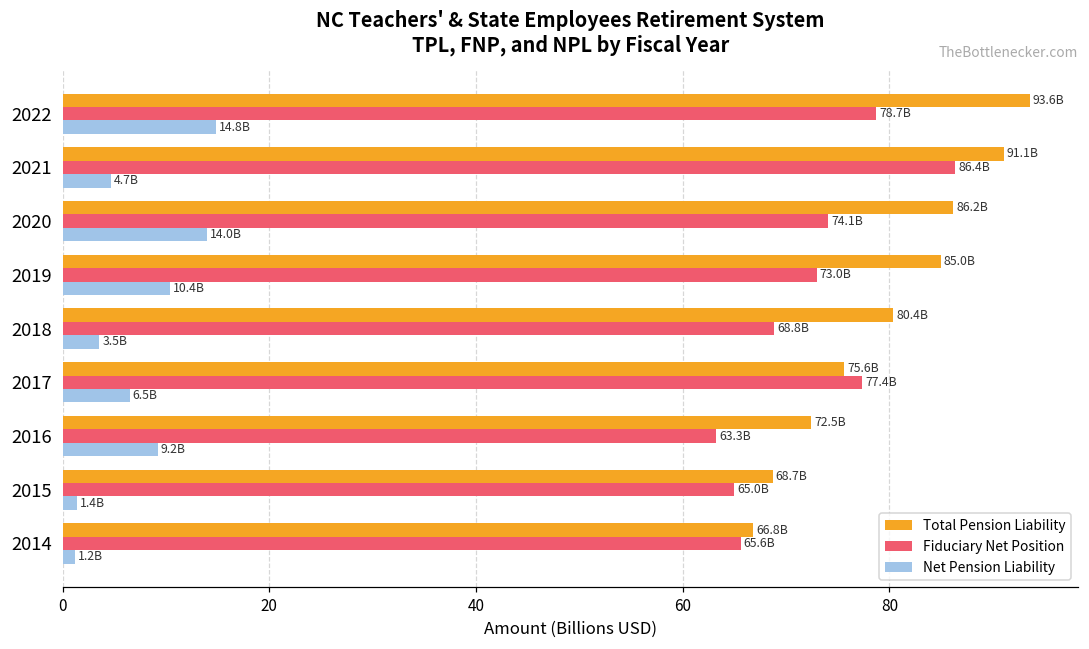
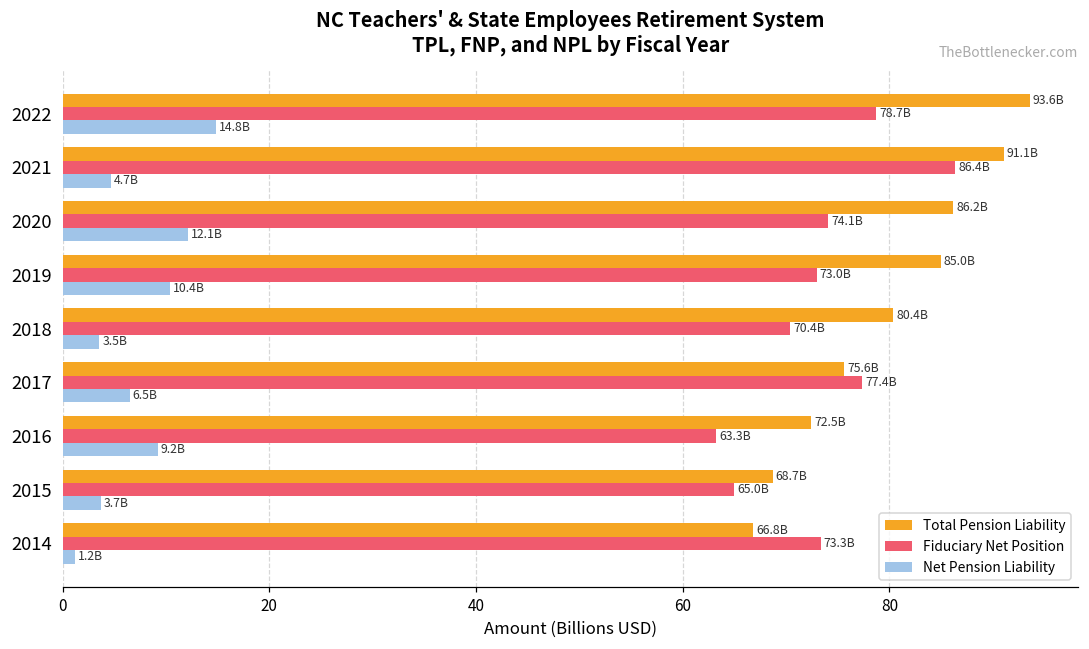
Net Pension Liability, 2020: 14.0B -> 12.1B
Fiduciary Net Position, 2018: 68.8B -> 70.4B
Net Pension Liability, 2015: 1.4B -> 3.7B
Fiduciary Net Position, 2014: 65.6B -> 73.3B
